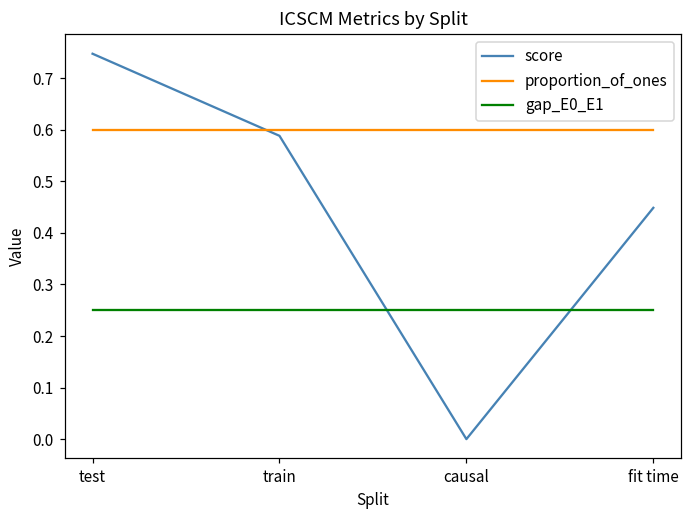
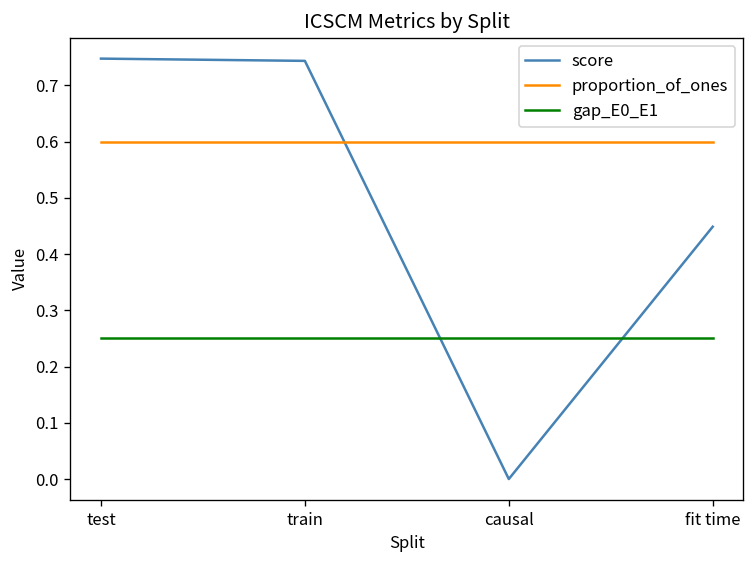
score, train: 0.59 -> 0.74
